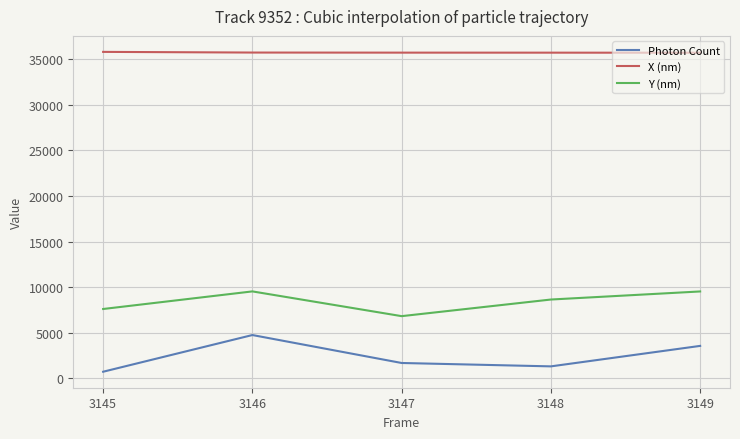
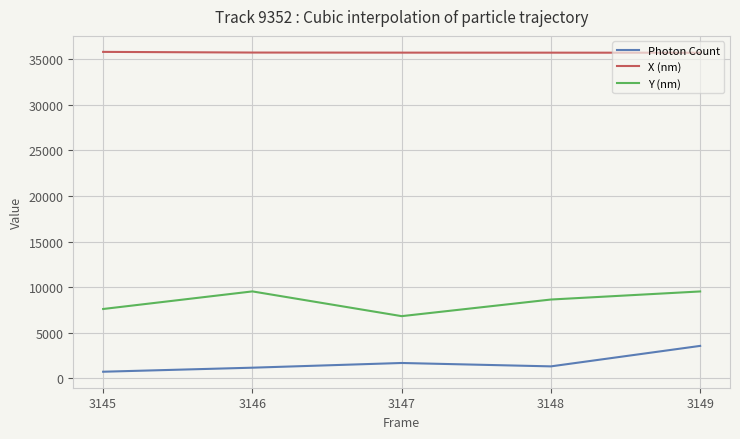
Photon Count, 3146: 5000 -> 1000
